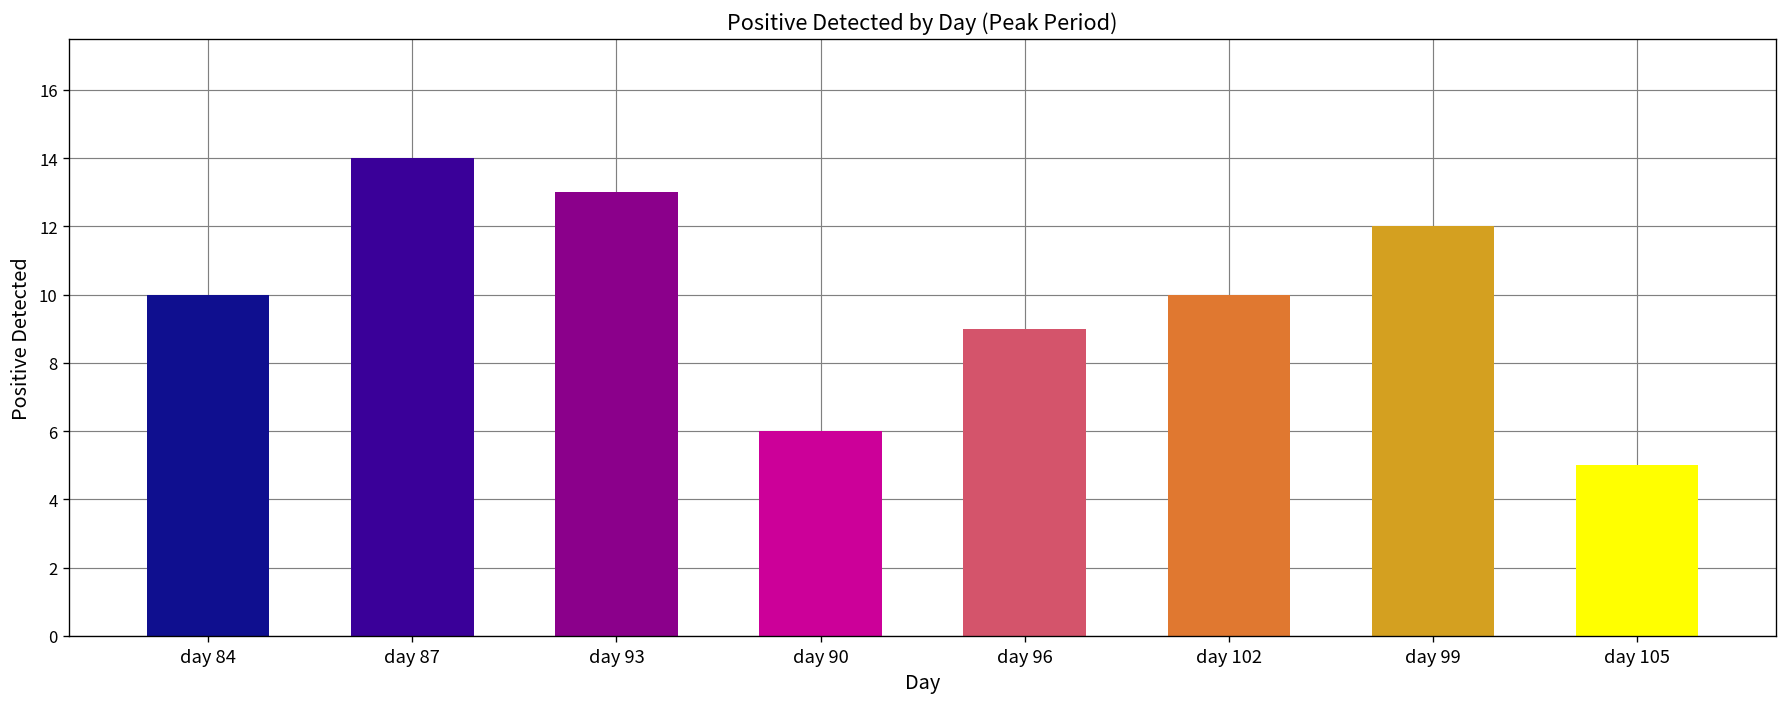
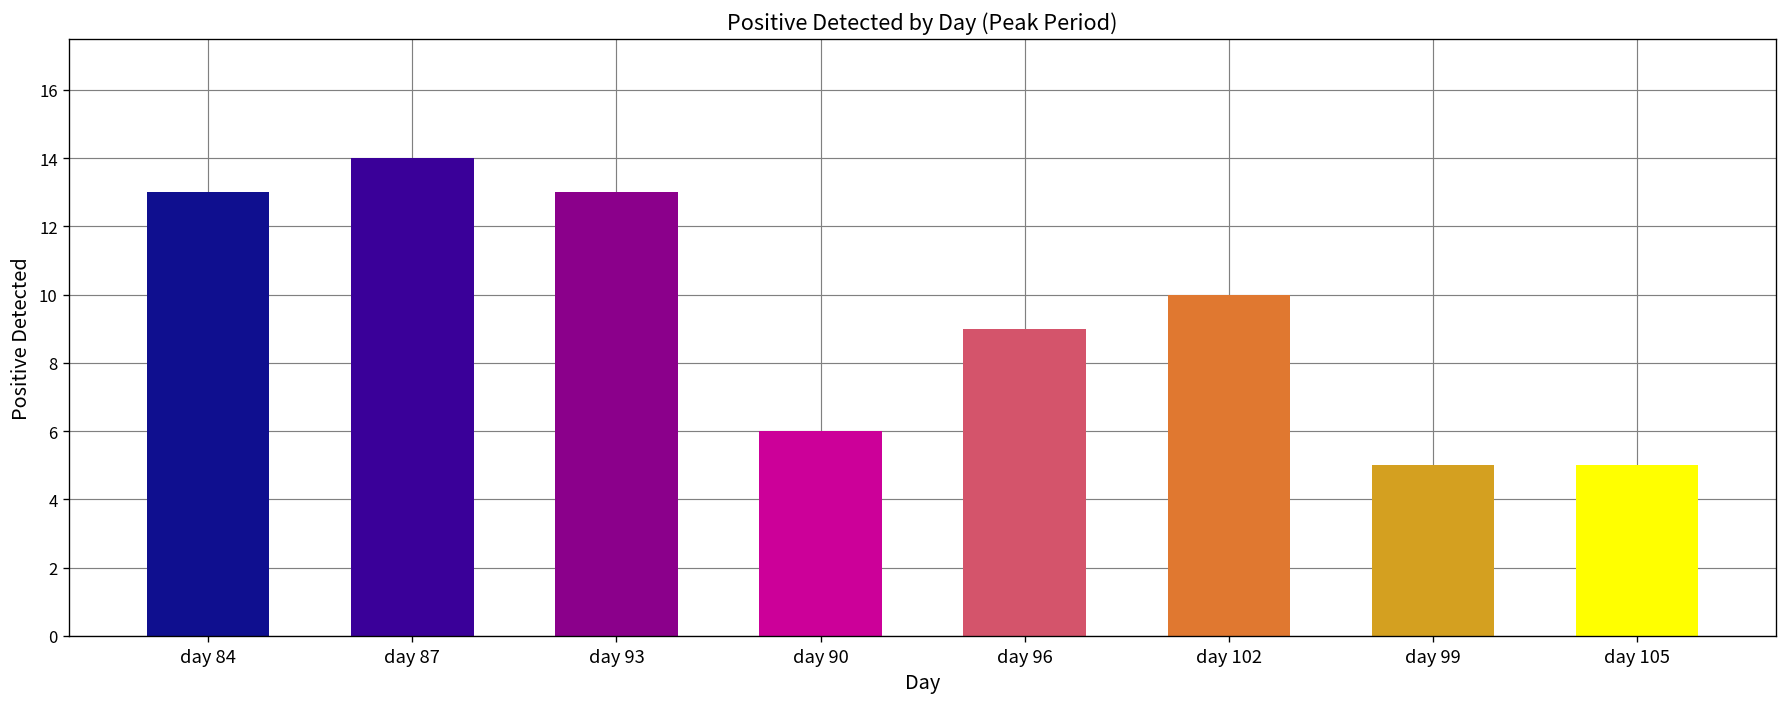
day 84: 10 -> 13
day 99: 12 -> 5
